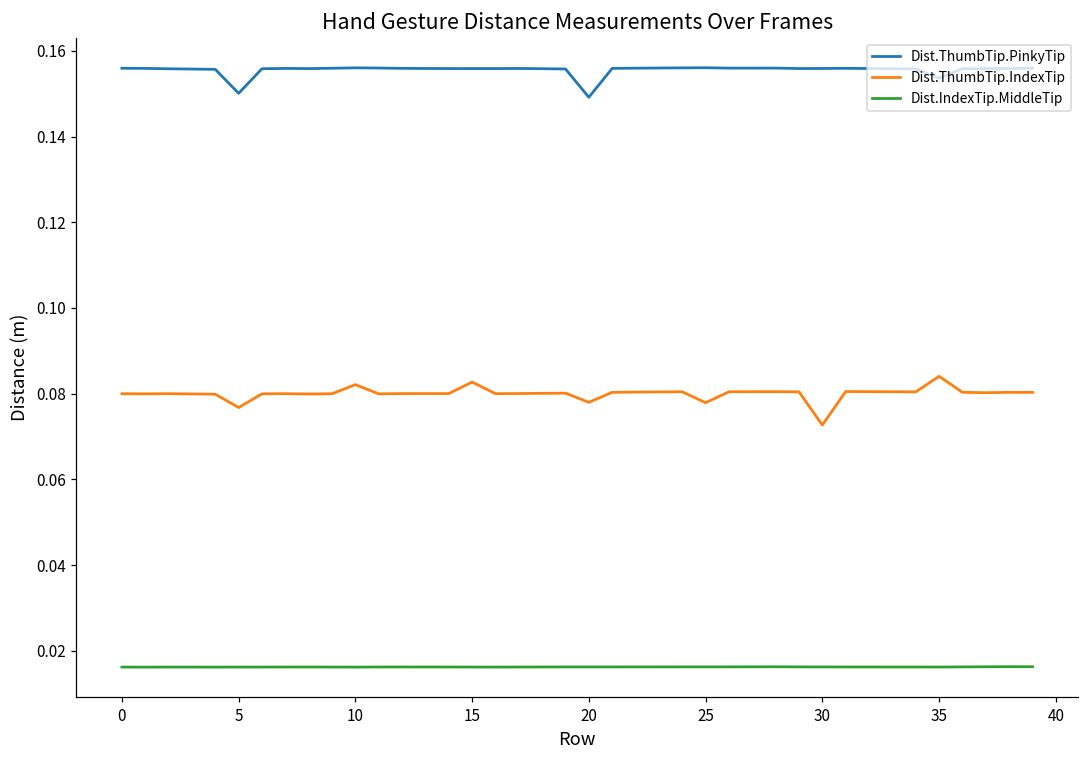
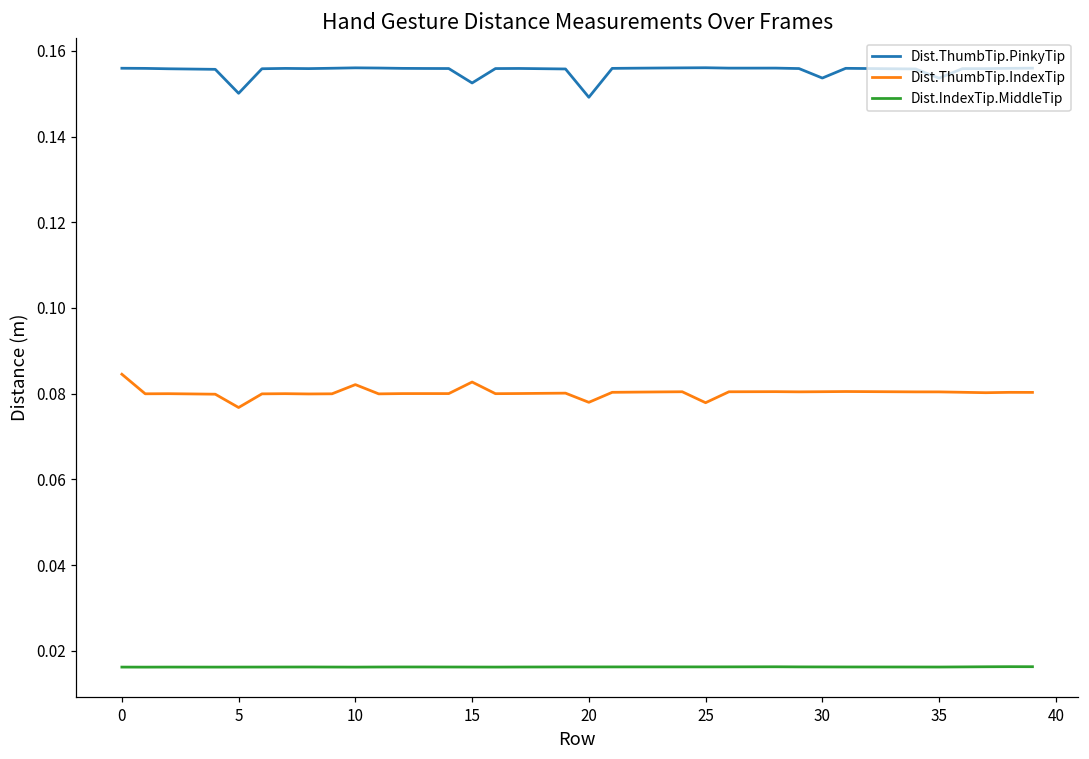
Dist.ThumbTip.IndexTip, 0: 0.080 -> 0.085
Dist.ThumbTip.PinkyTip, 15: 0.156 -> 0.153
Dist.ThumbTip.PinkyTip, 30: 0.156 -> 0.154
Dist.ThumbTip.IndexTip, 30: 0.073 -> 0.080
Dist.ThumbTip.IndexTip, 35: 0.084 -> 0.080
